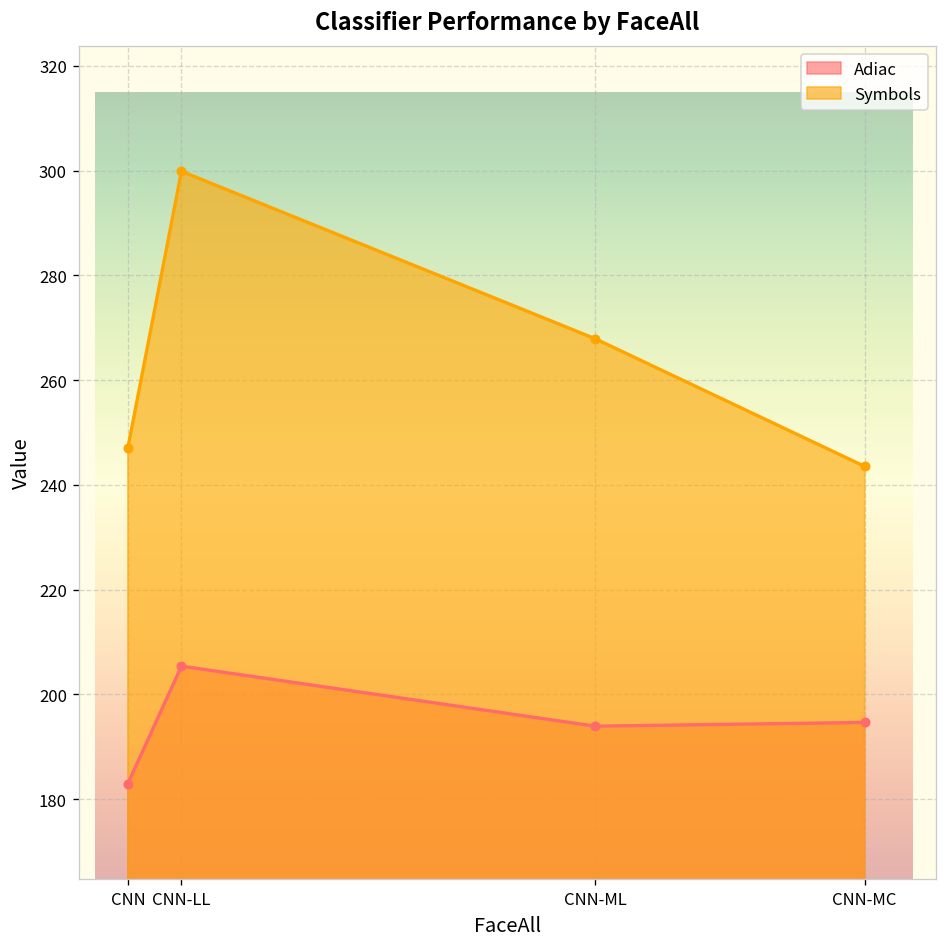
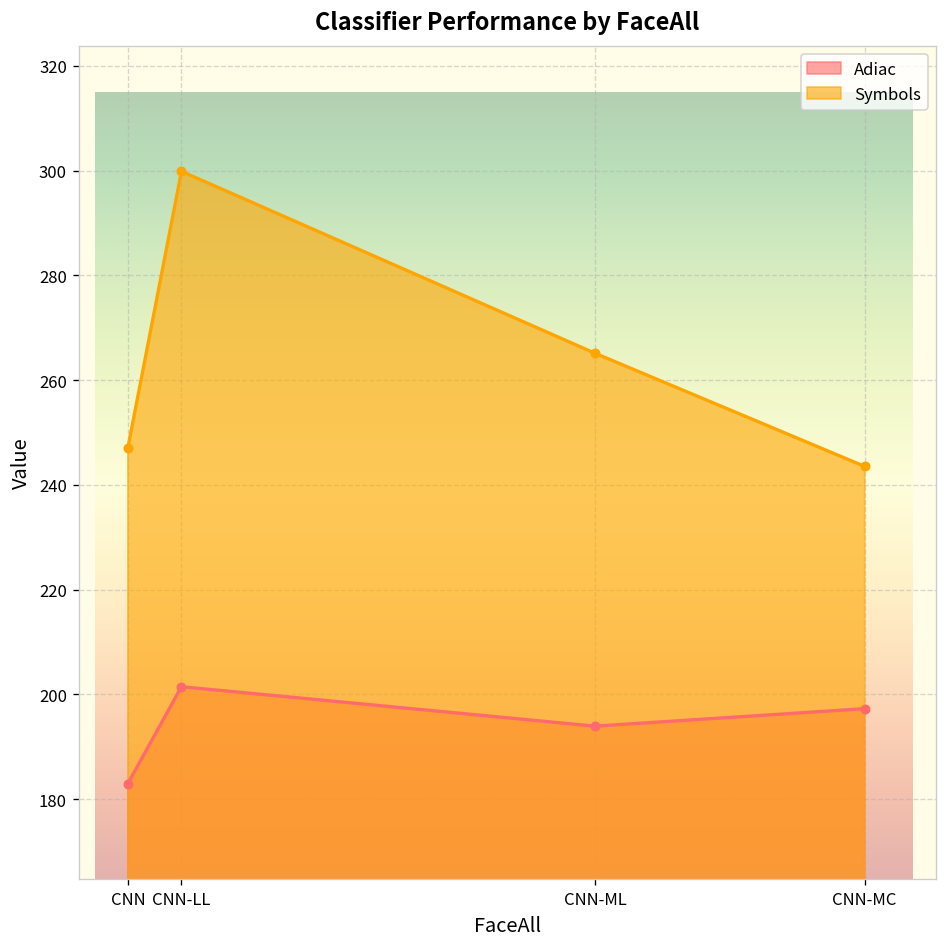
Adiac, CNN-LL: 205 -> 201
Symbols, CNN-ML: 268 -> 265
Adiac, CNN-MC: 195 -> 197
